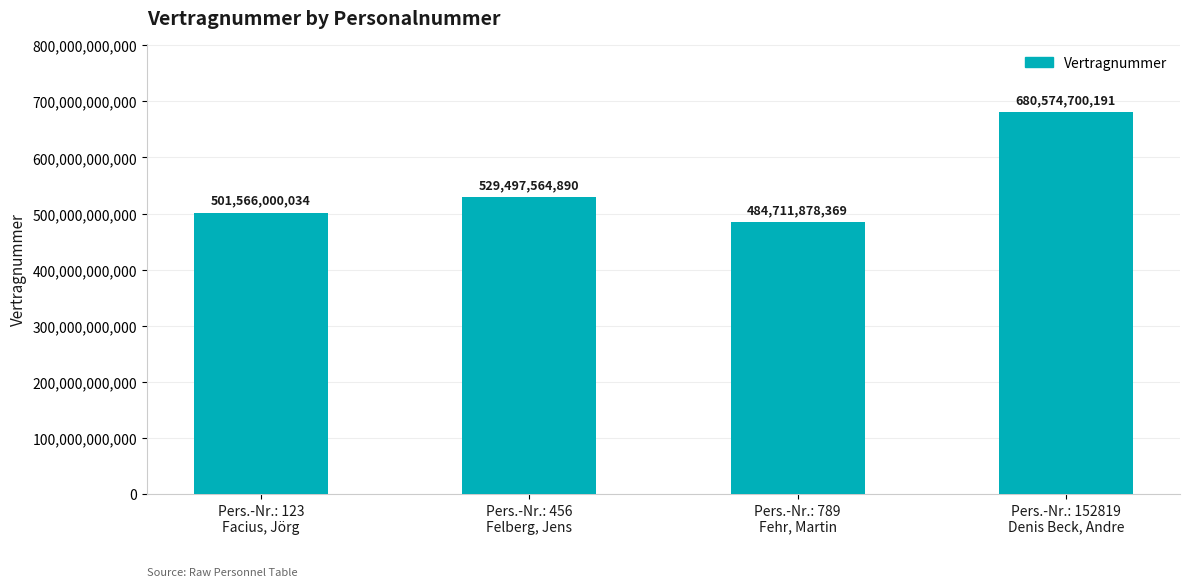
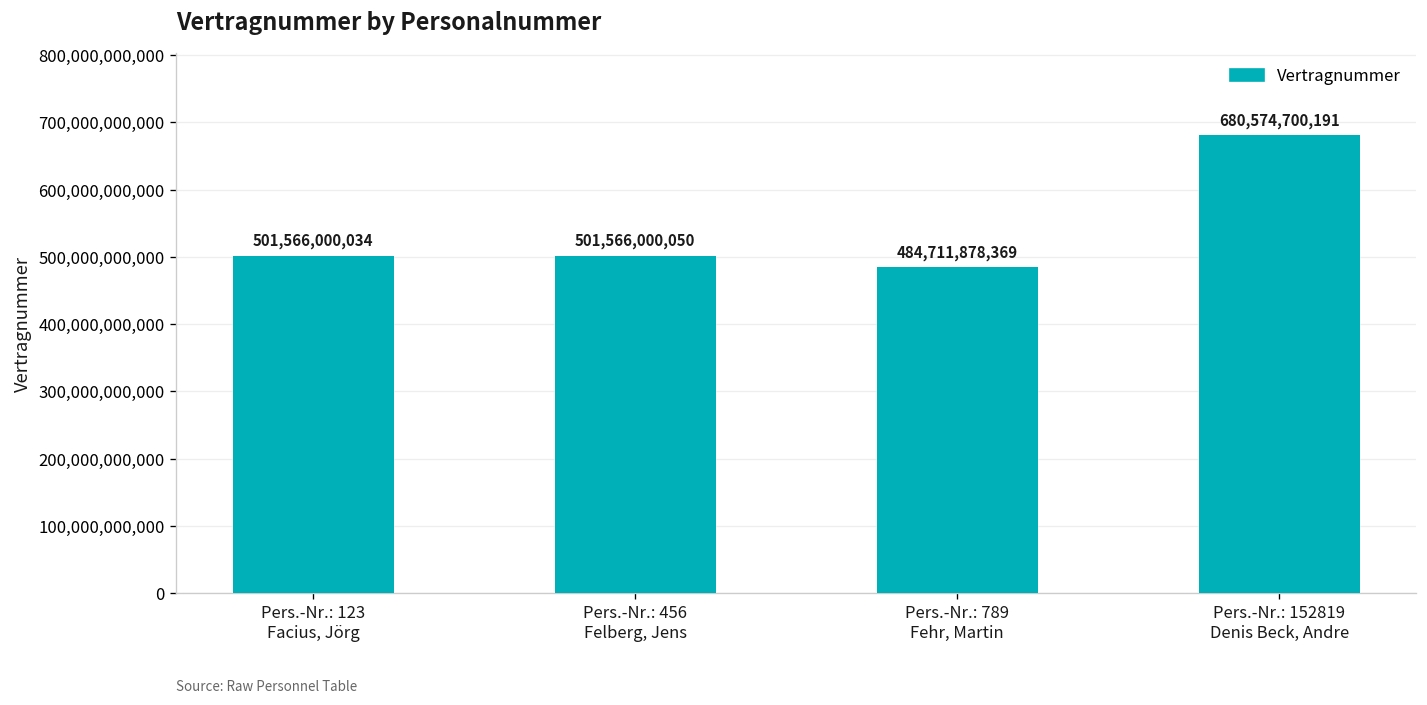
Pers.-Nr.: 456 Felberg, Jens: 529,497,564,890 -> 501,566,000,050
